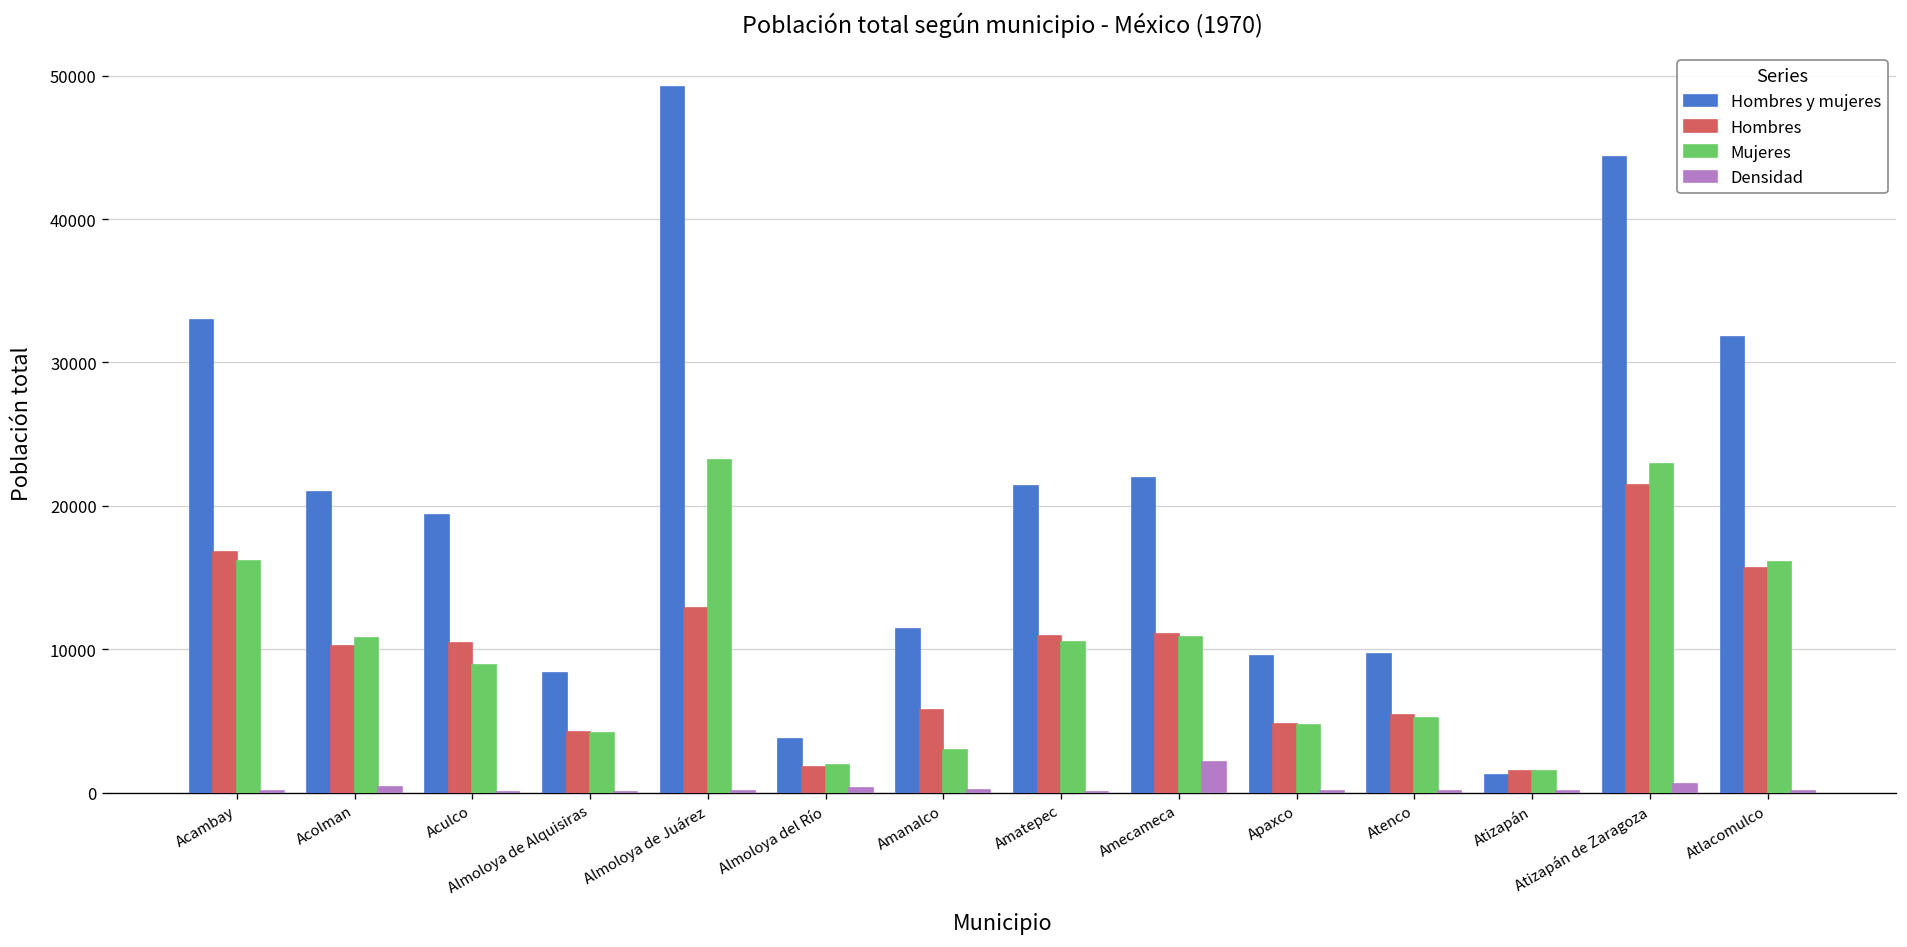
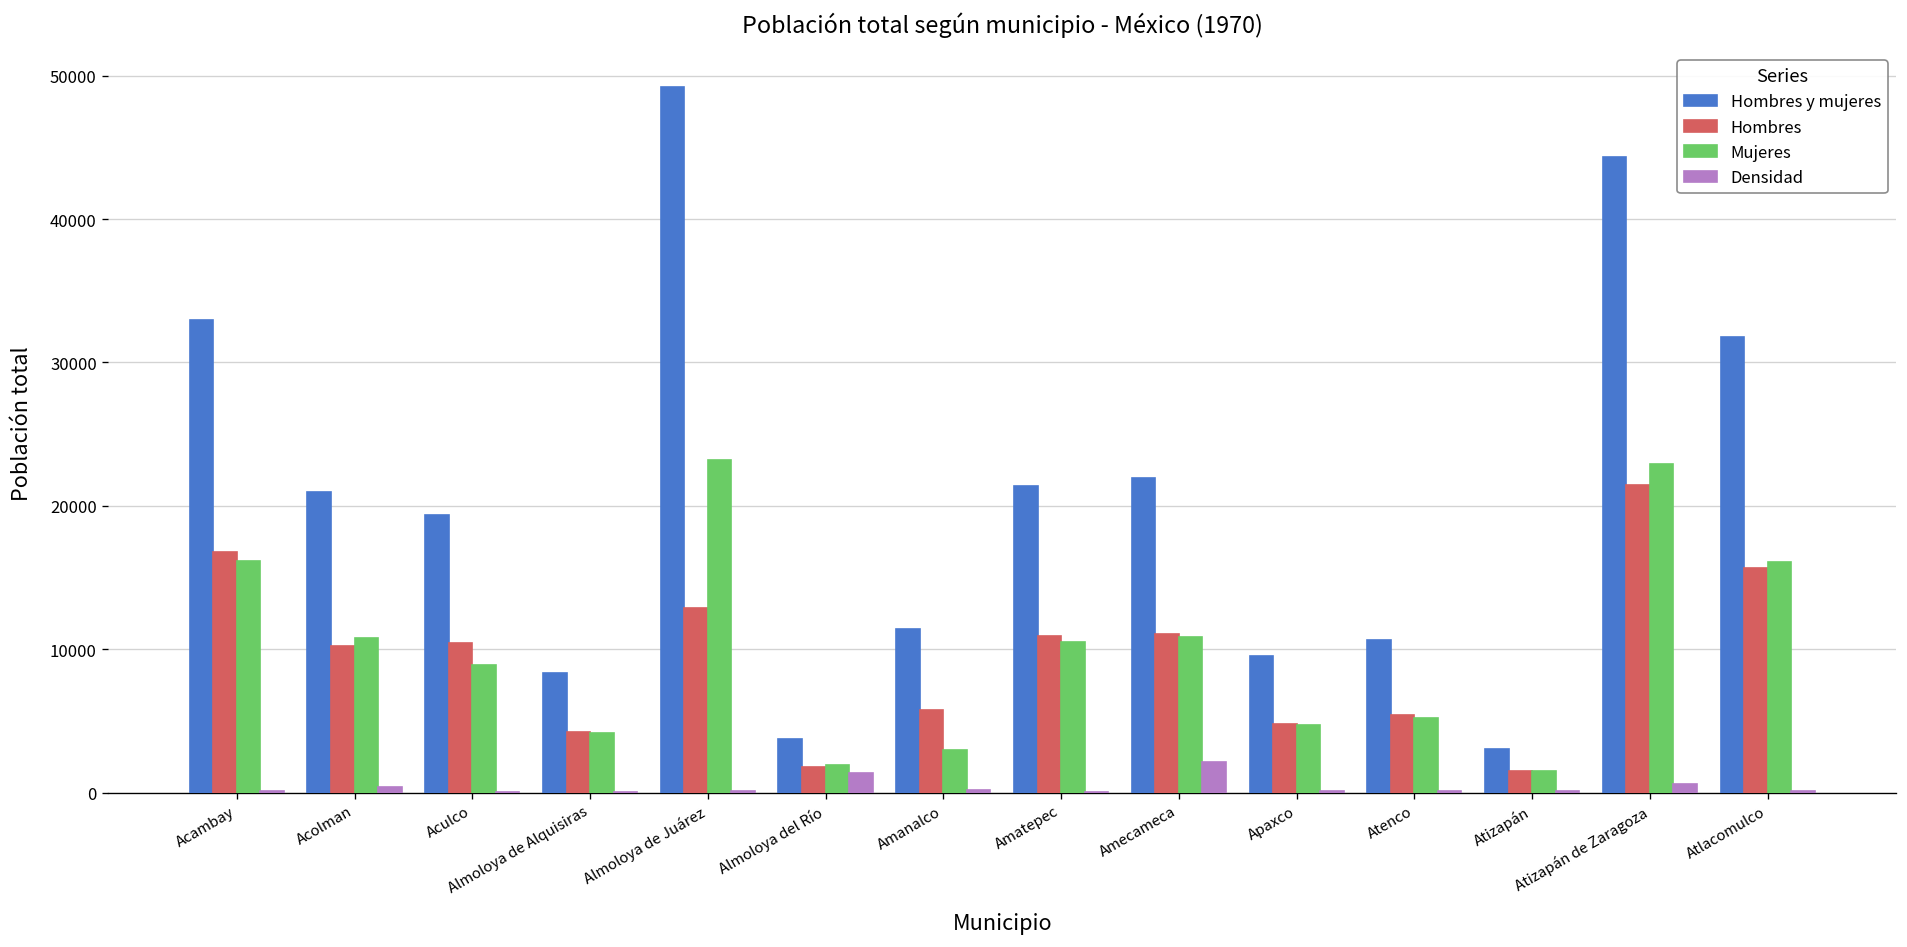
Densidad, Almoloya del Río: 300 -> 1400
Hombres y mujeres, Atenco: 9700 -> 10600
Hombres y mujeres, Atizapán: 1200 -> 3000
